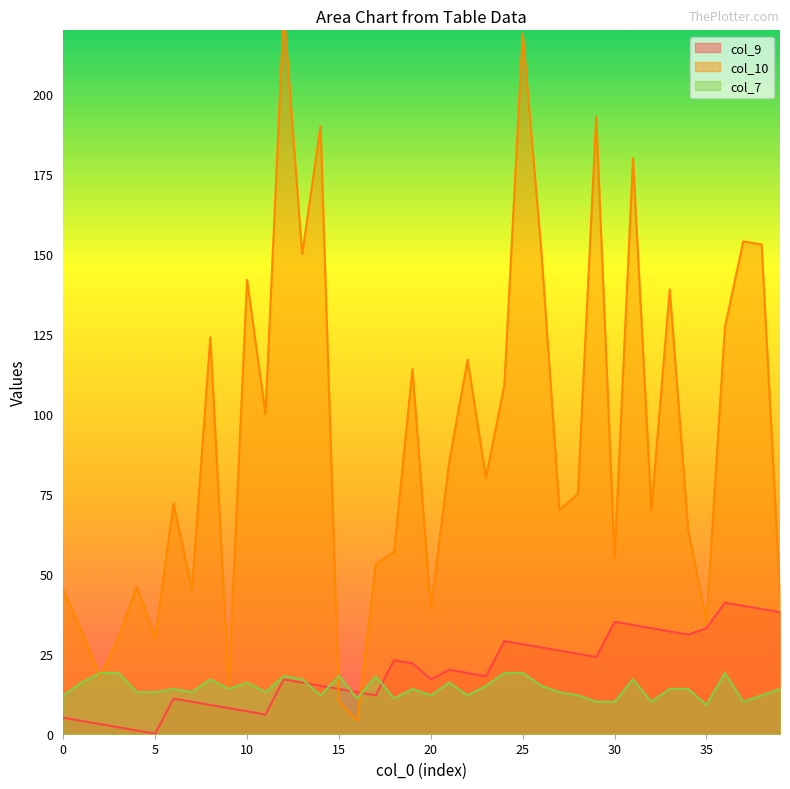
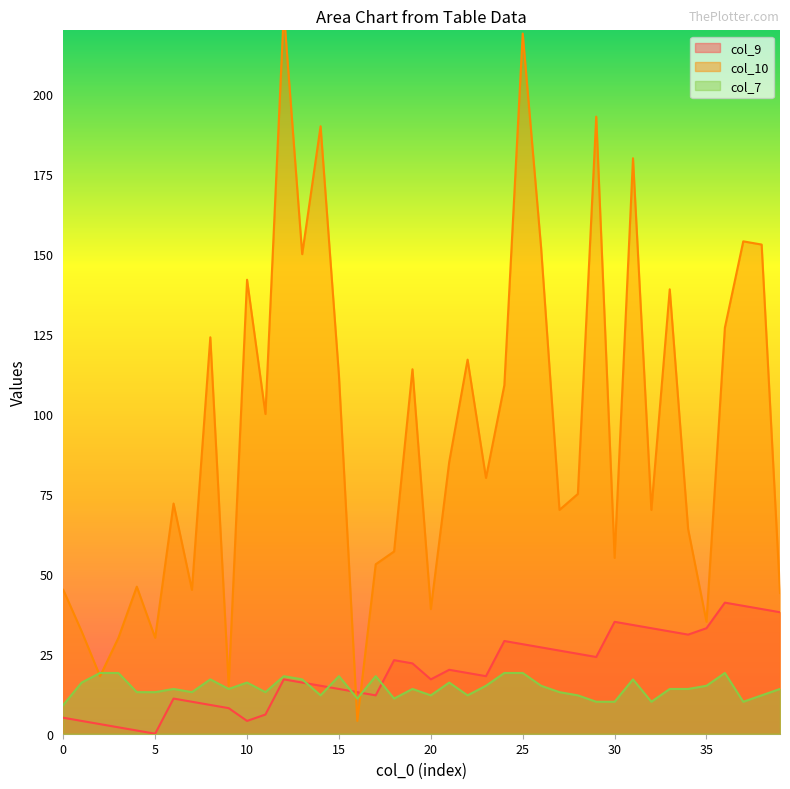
col_7, 0: 12 -> 9
col_9, 10: 7 -> 4
col_10, 15: 10 -> 112
col_7, 35: 9 -> 15
